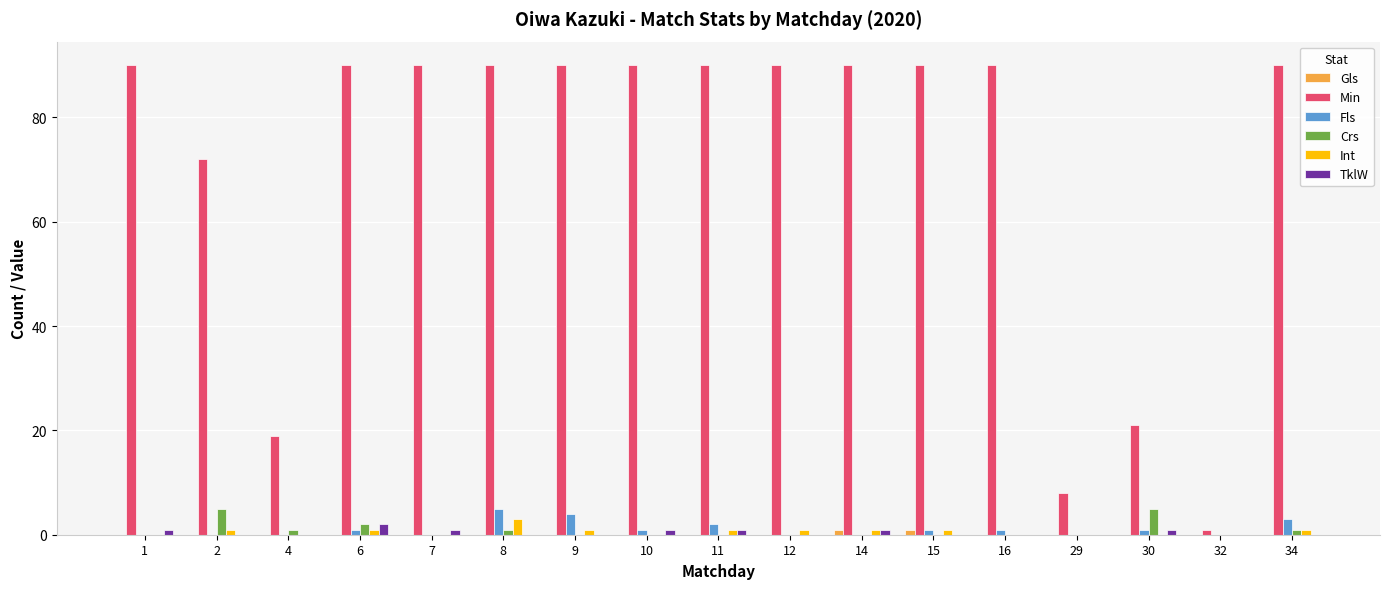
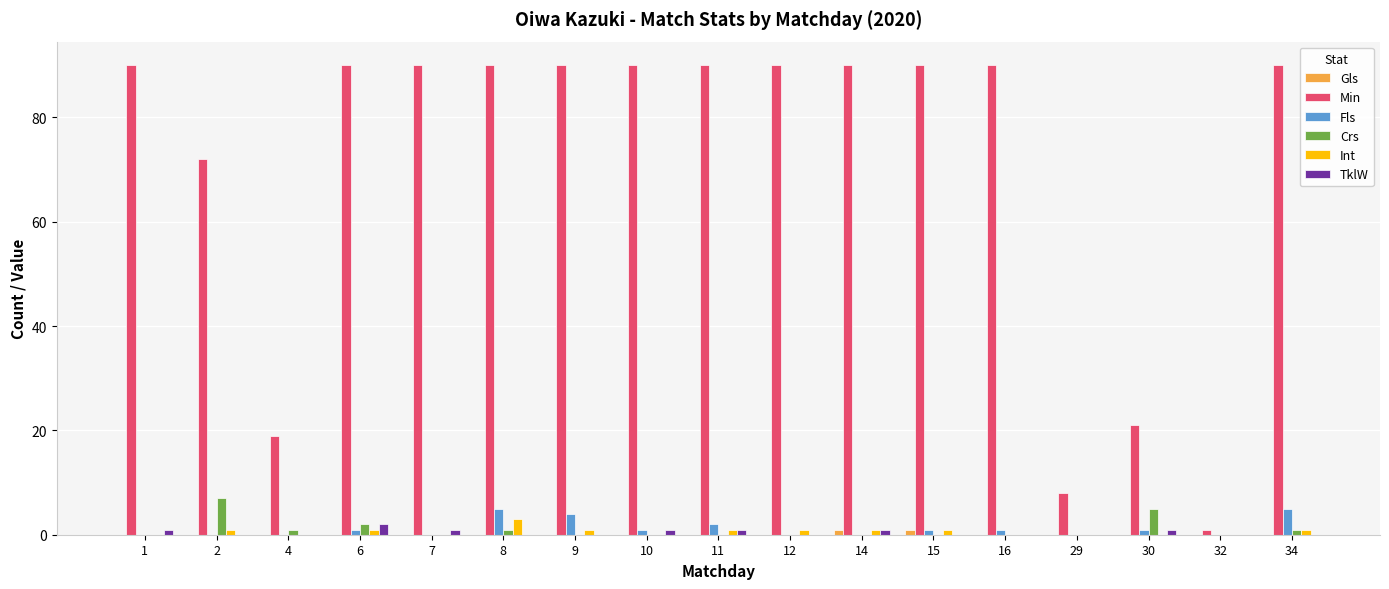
Crs, 2: 5 -> 7
Fls, 34: 3 -> 5
